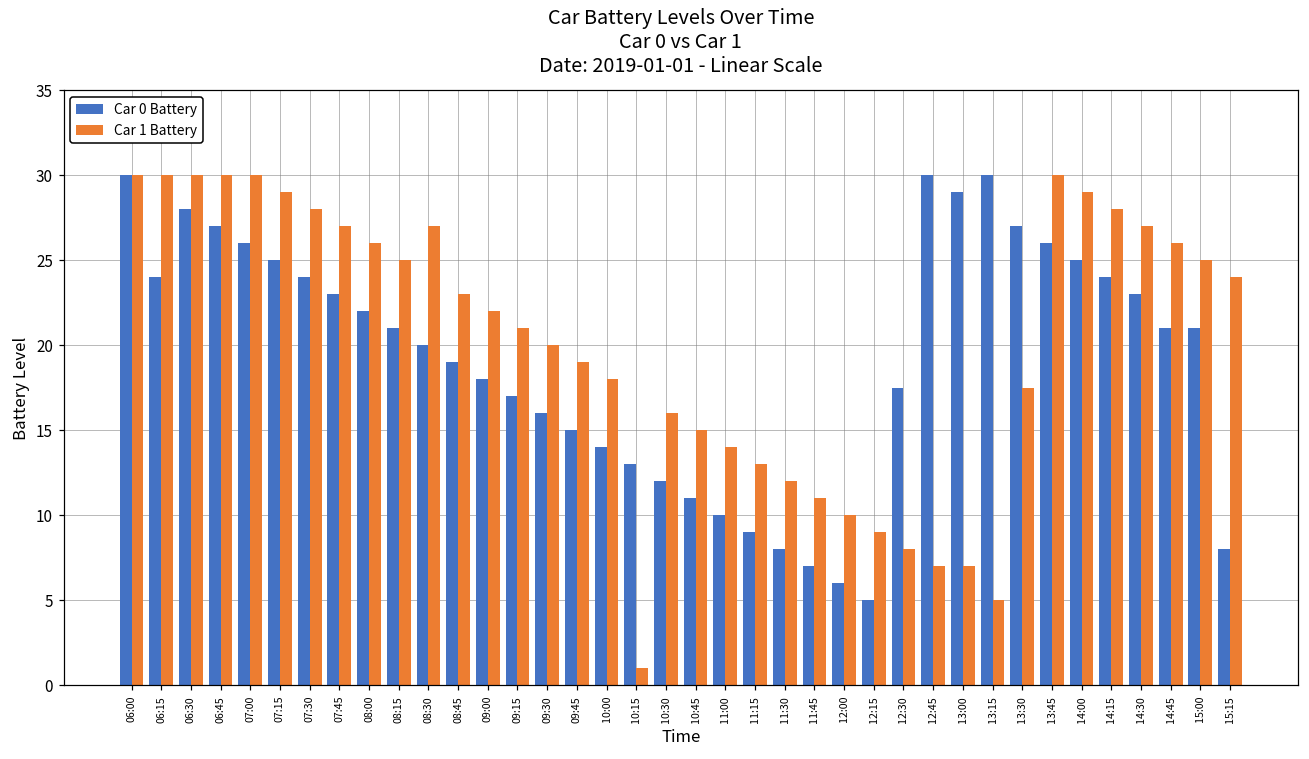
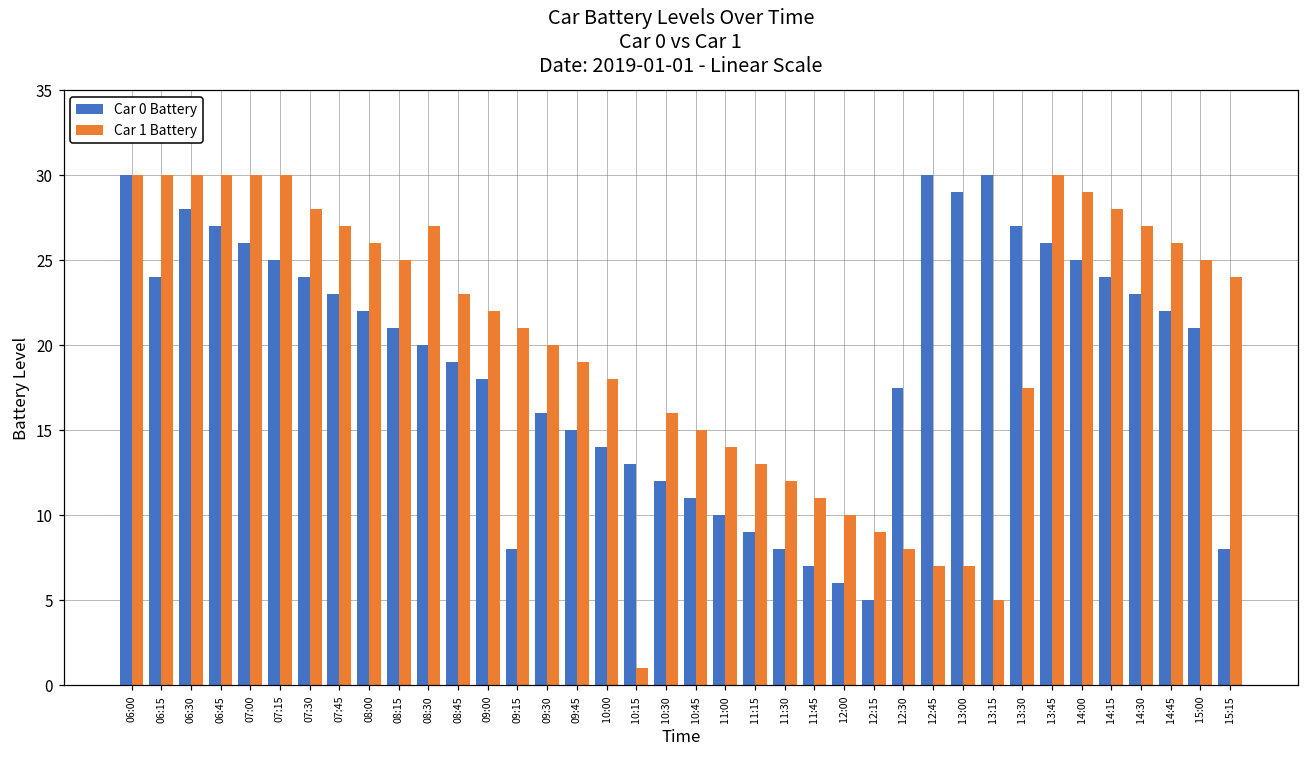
Car 1 Battery, 07:15: 29 -> 30
Car 0 Battery, 09:15: 17 -> 8
Car 0 Battery, 14:45: 21 -> 22
